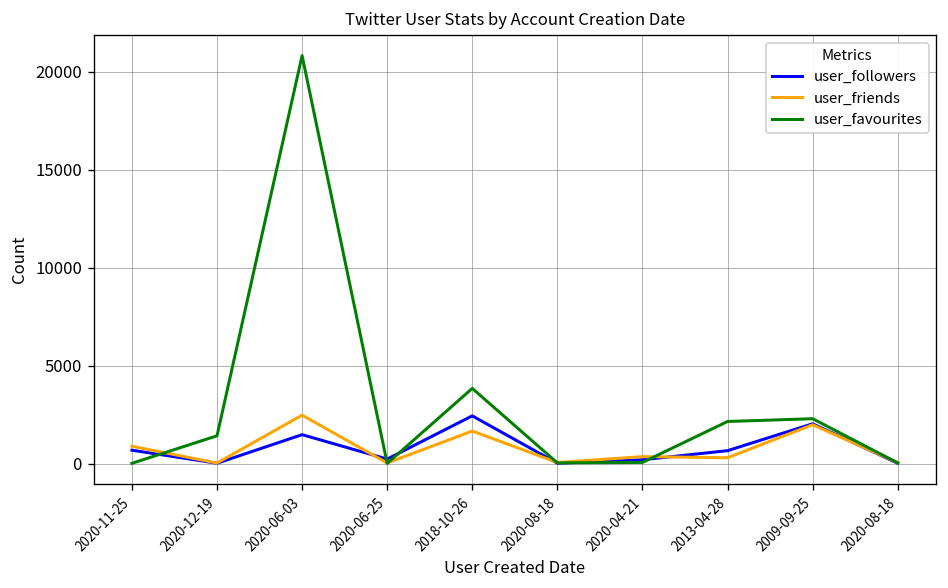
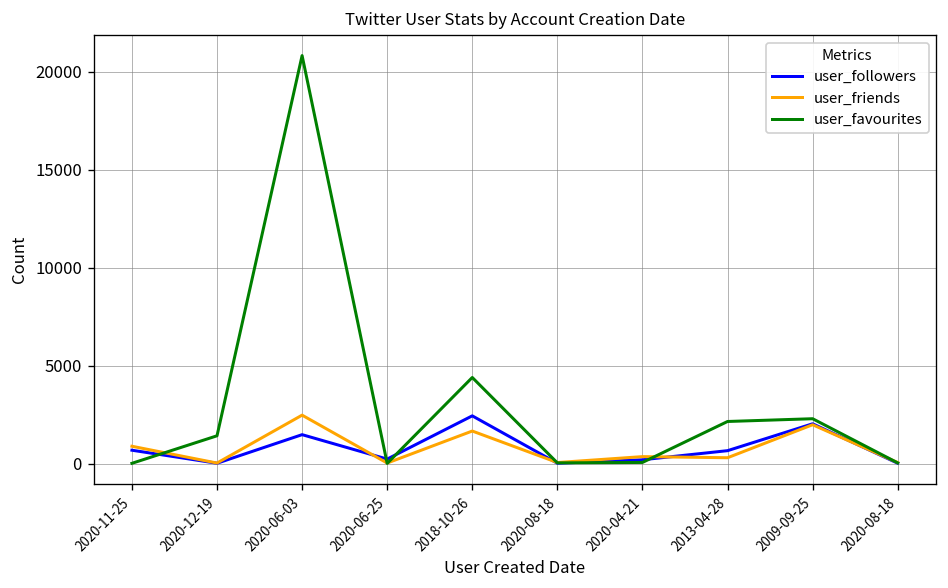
user_favourites, 2018-10-26: 3800 -> 4400
